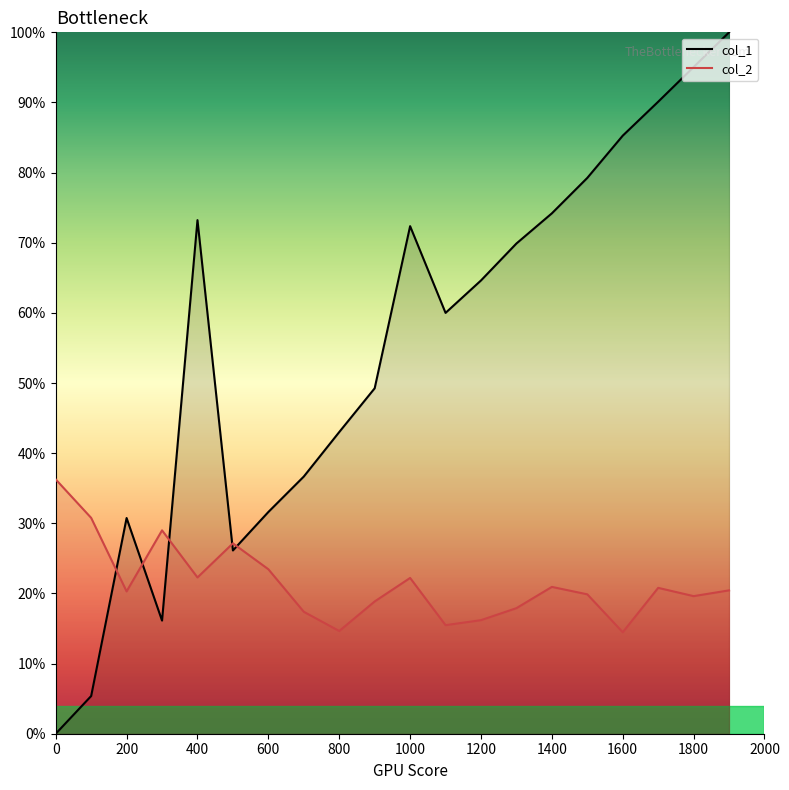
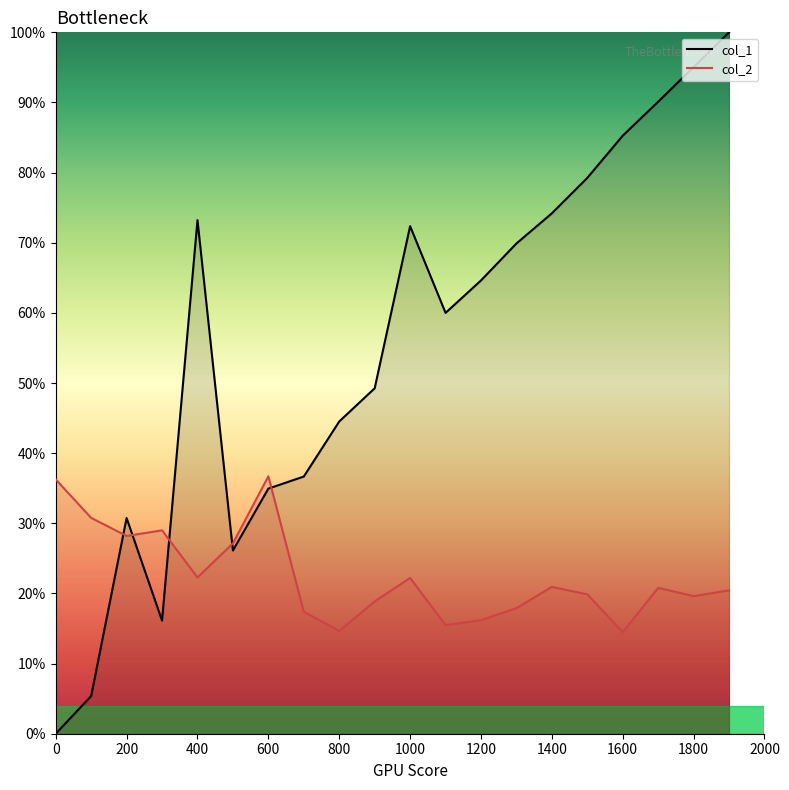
col_2, 200: 20% -> 28%
col_1, 600: 32% -> 35%
col_2, 600: 23% -> 37%
col_1, 800: 43% -> 45%
